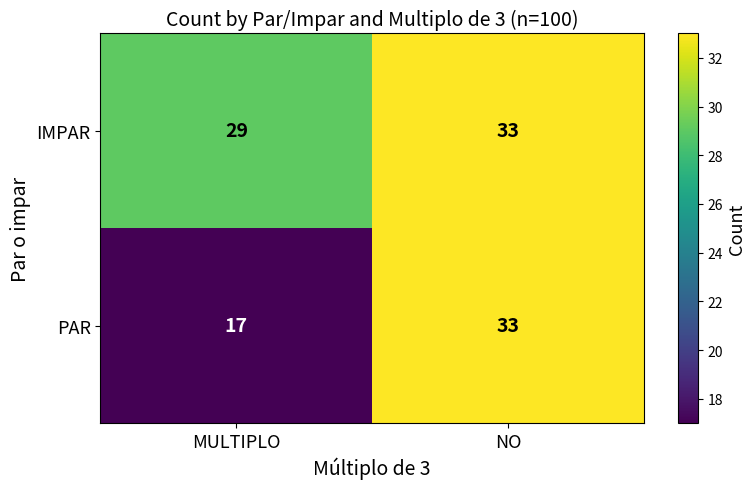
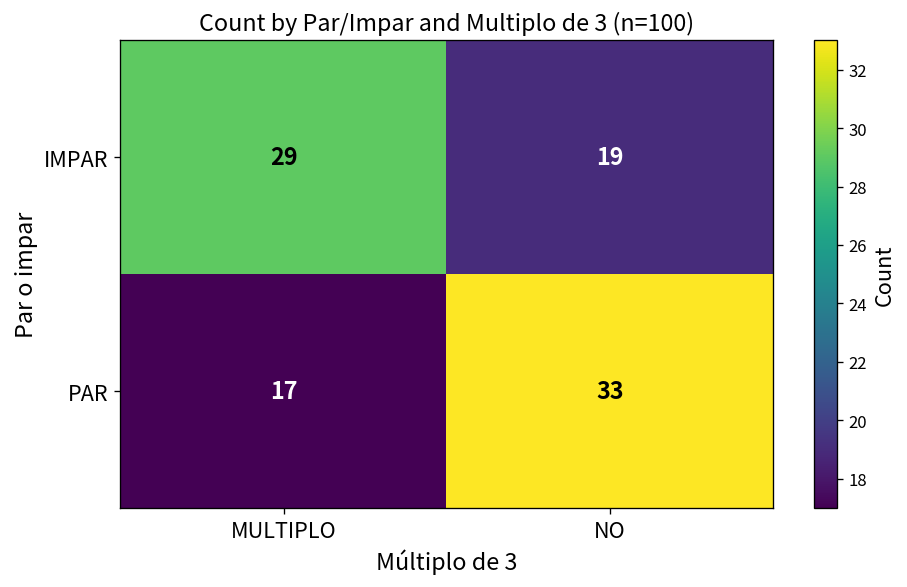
IMPAR, NO: 33 -> 19
